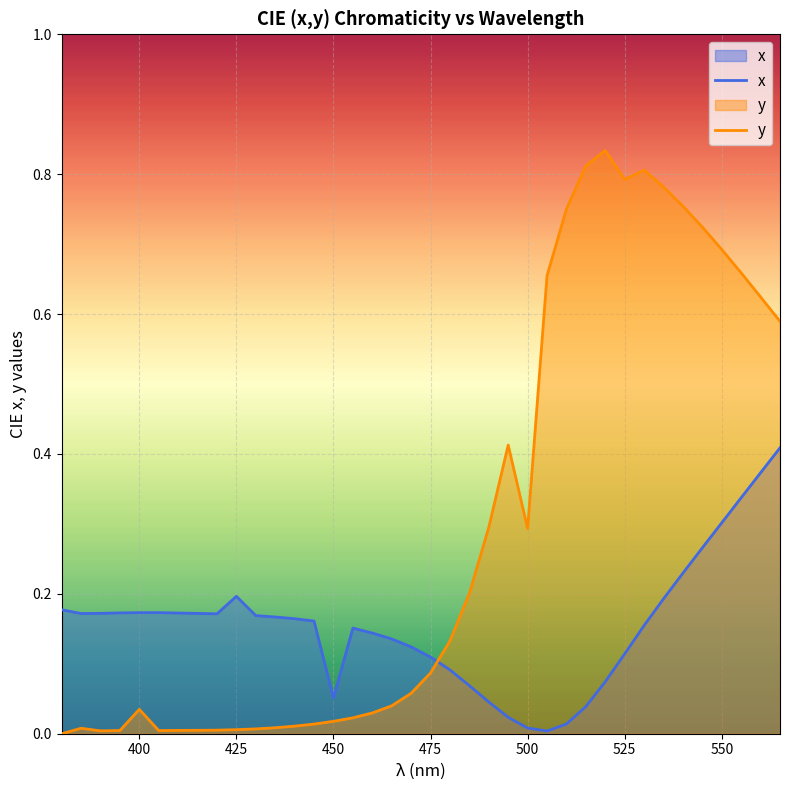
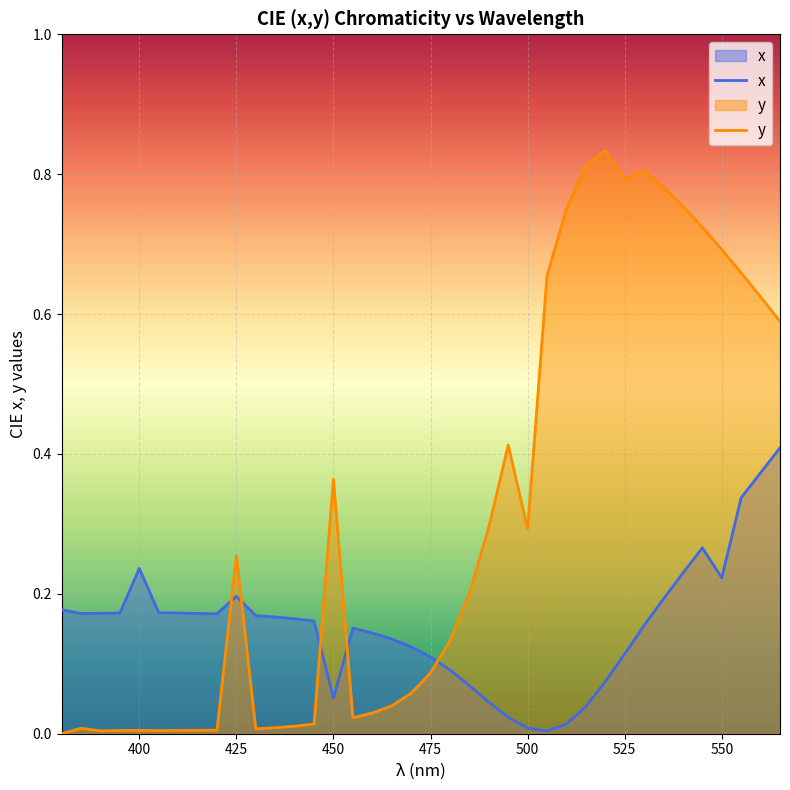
x, 400: 0.17 -> 0.24
y, 400: 0.03 -> 0.00
y, 425: 0.01 -> 0.25
y, 450: 0.02 -> 0.36
x, 550: 0.30 -> 0.22
